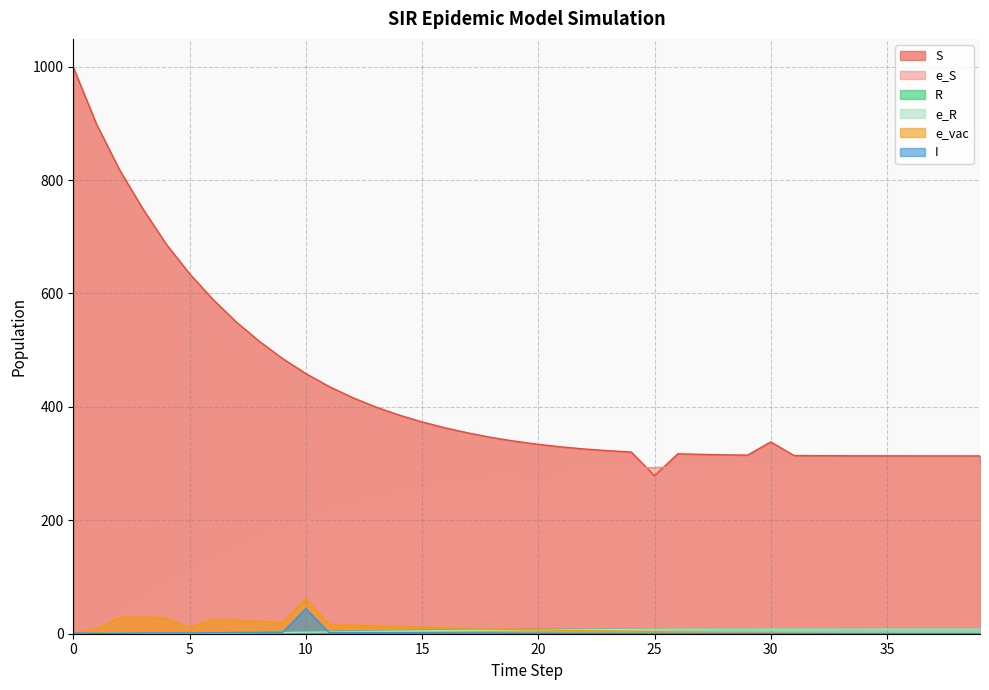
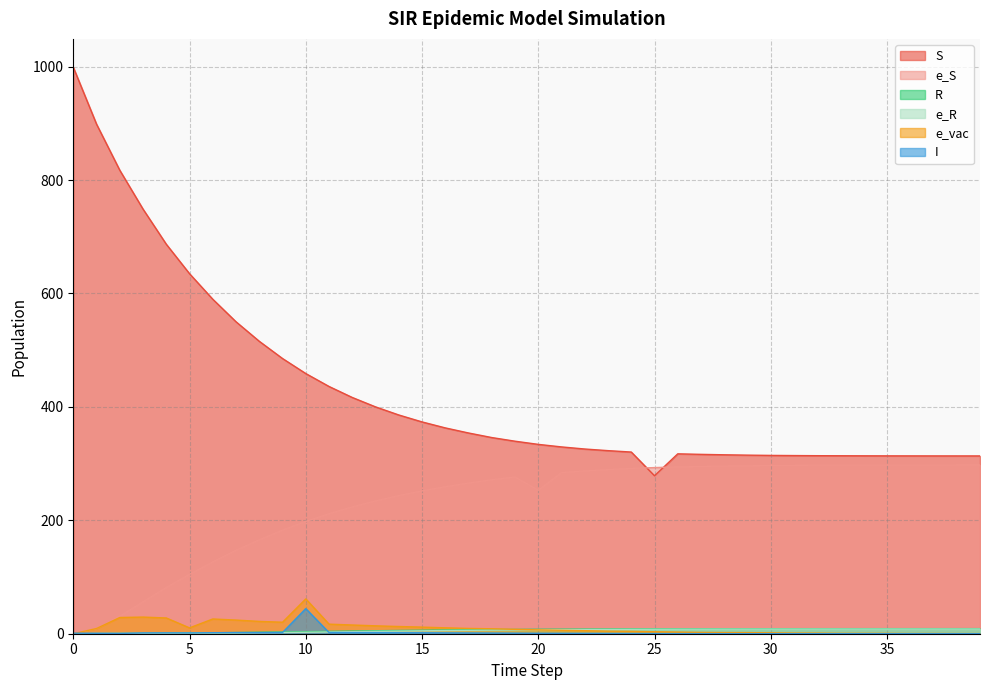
S, 30: 340 -> 310
